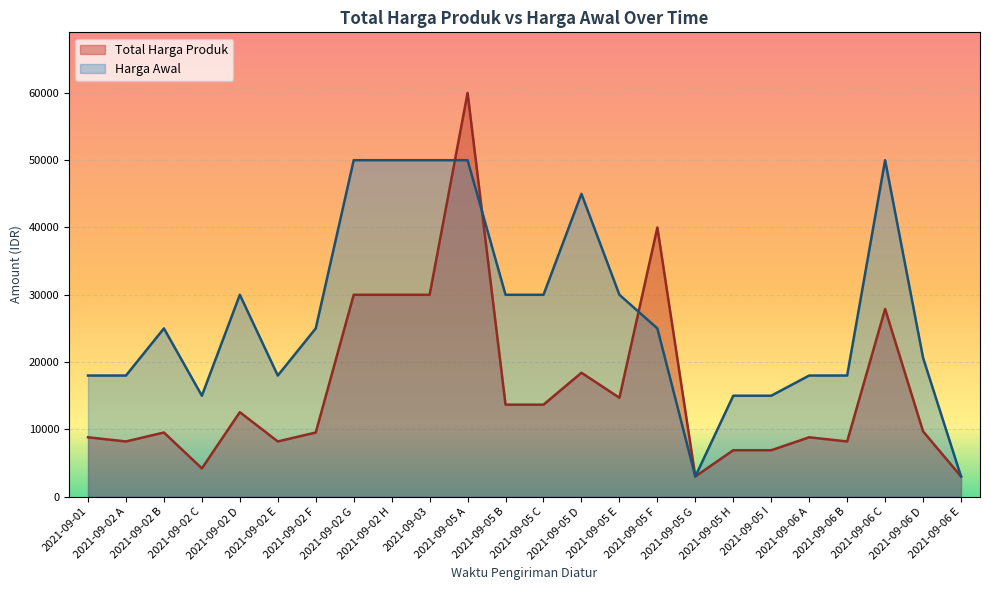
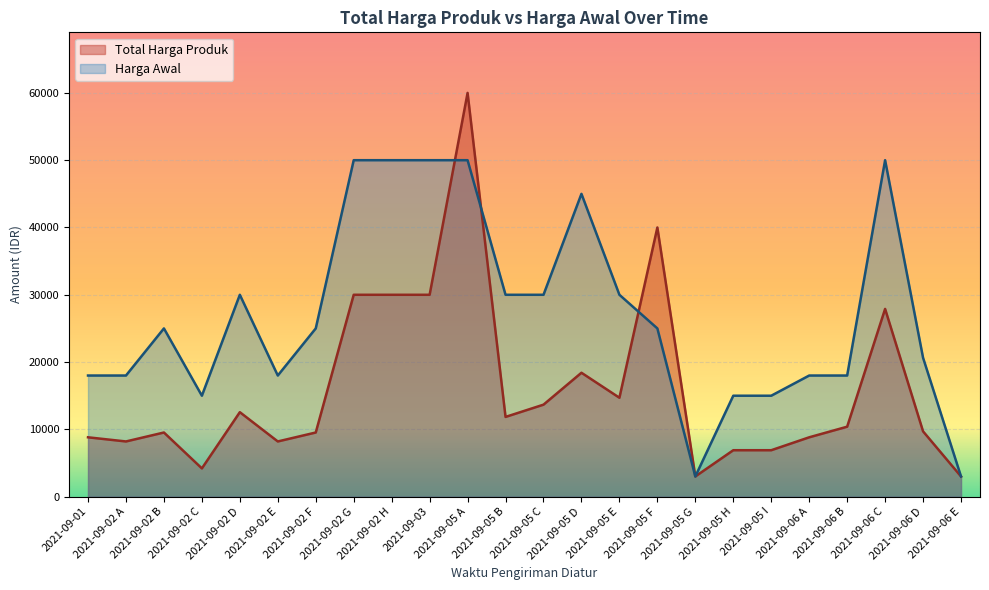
Total Harga Produk, 2021-09-05 B: 14000 -> 12000
Total Harga Produk, 2021-09-06 B: 8000 -> 10000
